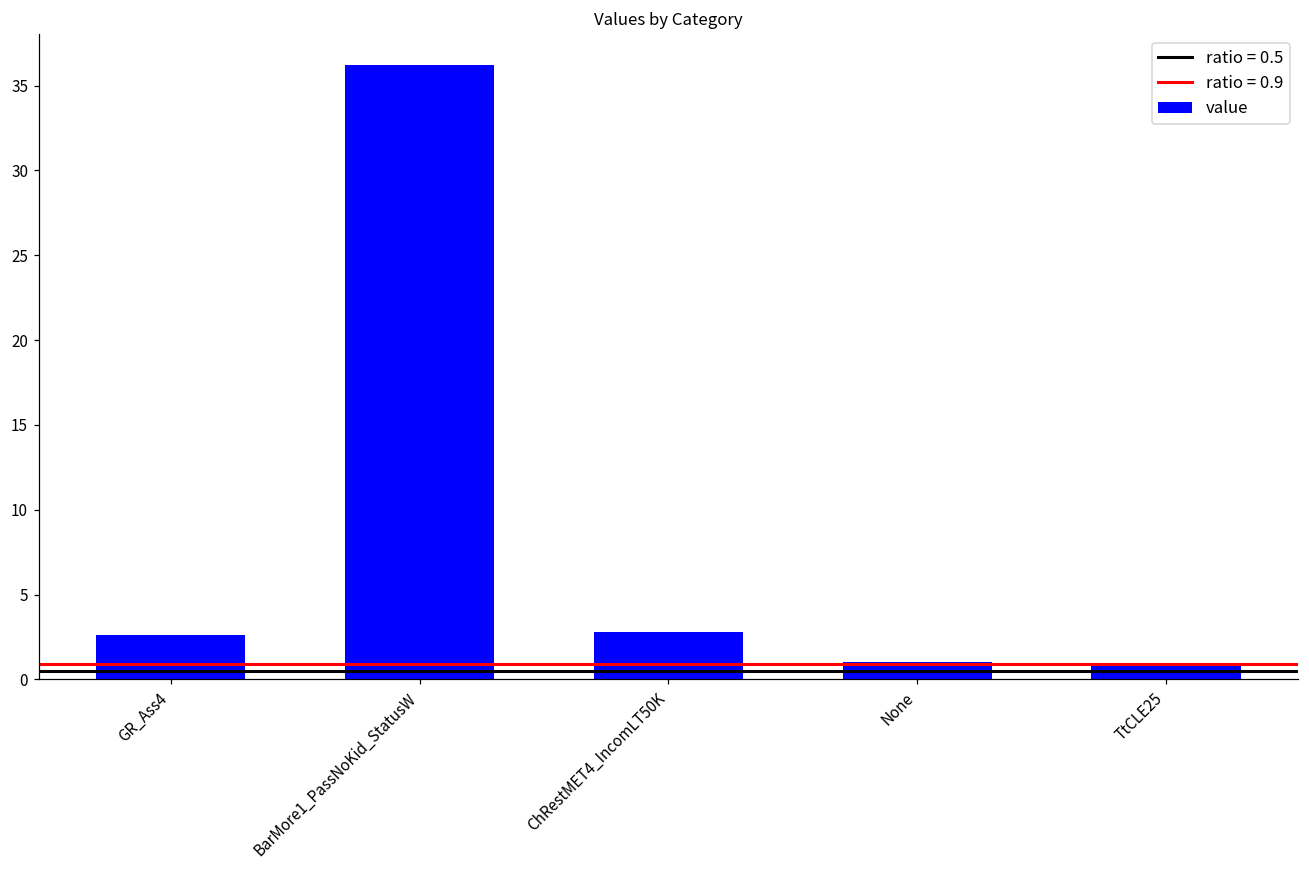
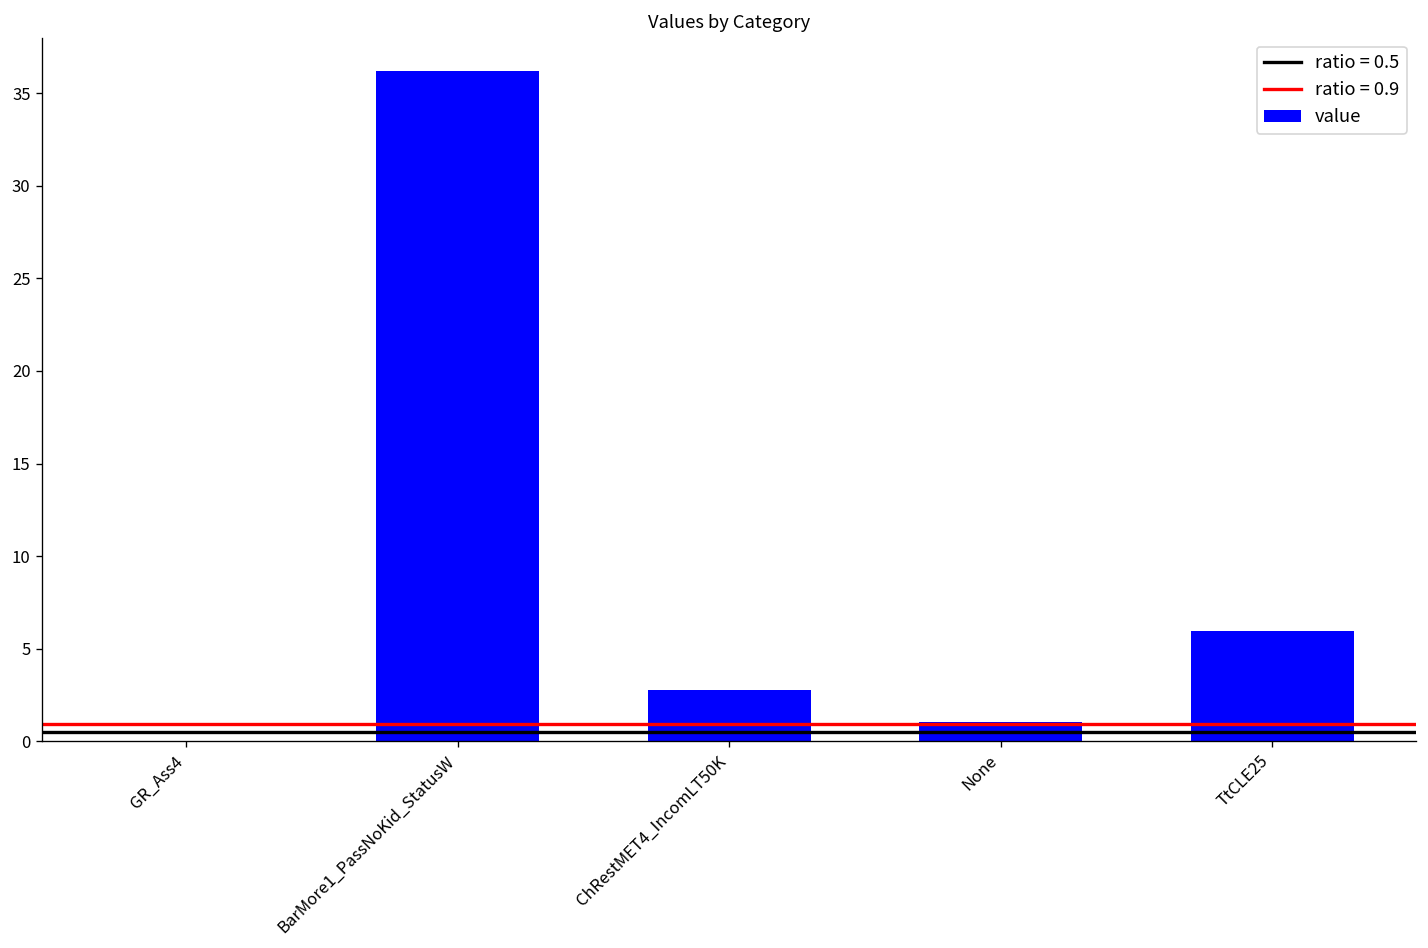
GR_Ass4: 2.6 -> 0.0
TtCLE25: 0.8 -> 5.9
